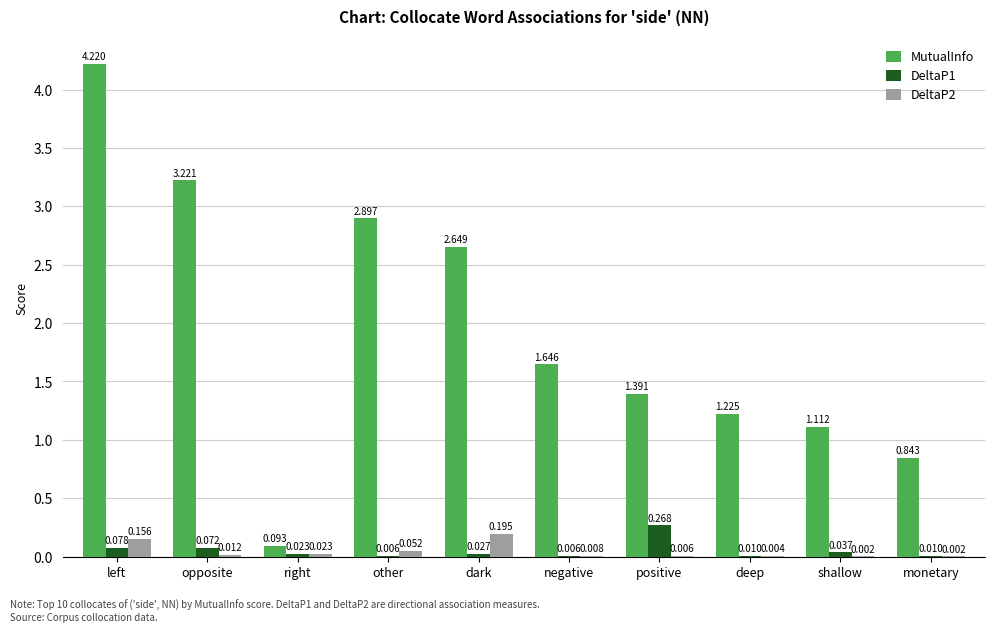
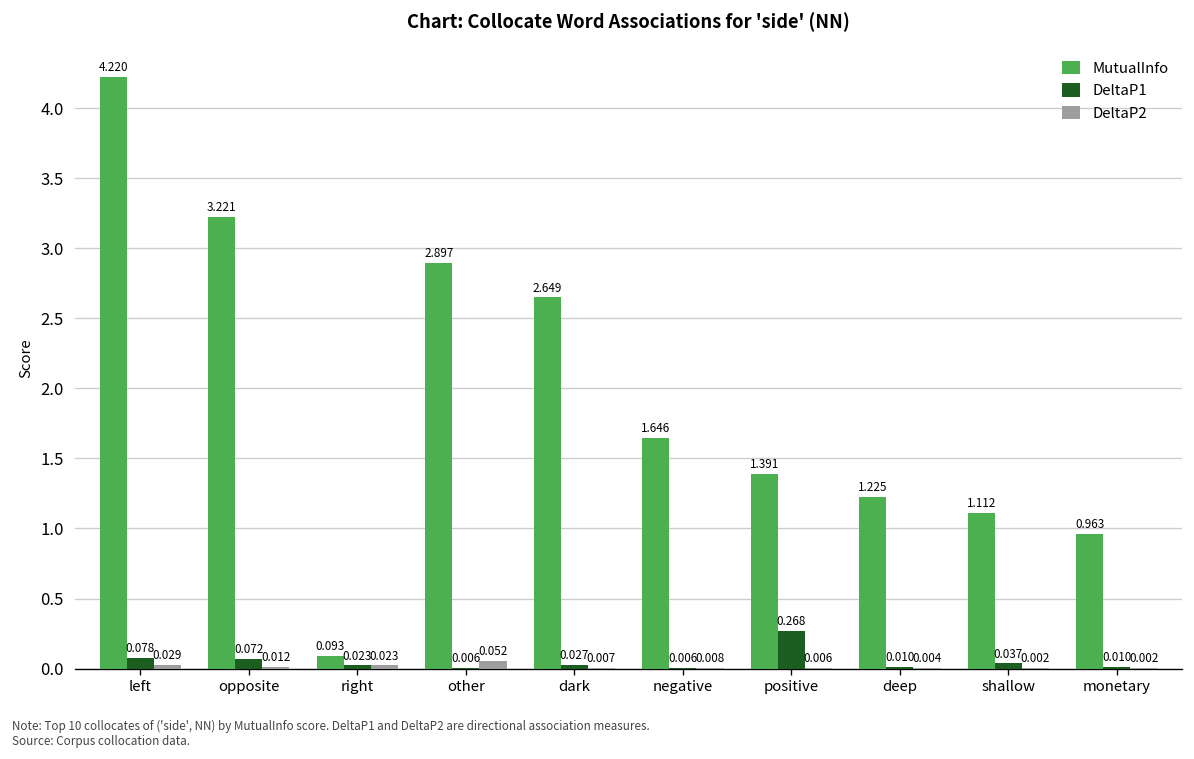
DeltaP2, left: 0.156 -> 0.029
DeltaP2, dark: 0.195 -> 0.007
MutualInfo, monetary: 0.843 -> 0.963
